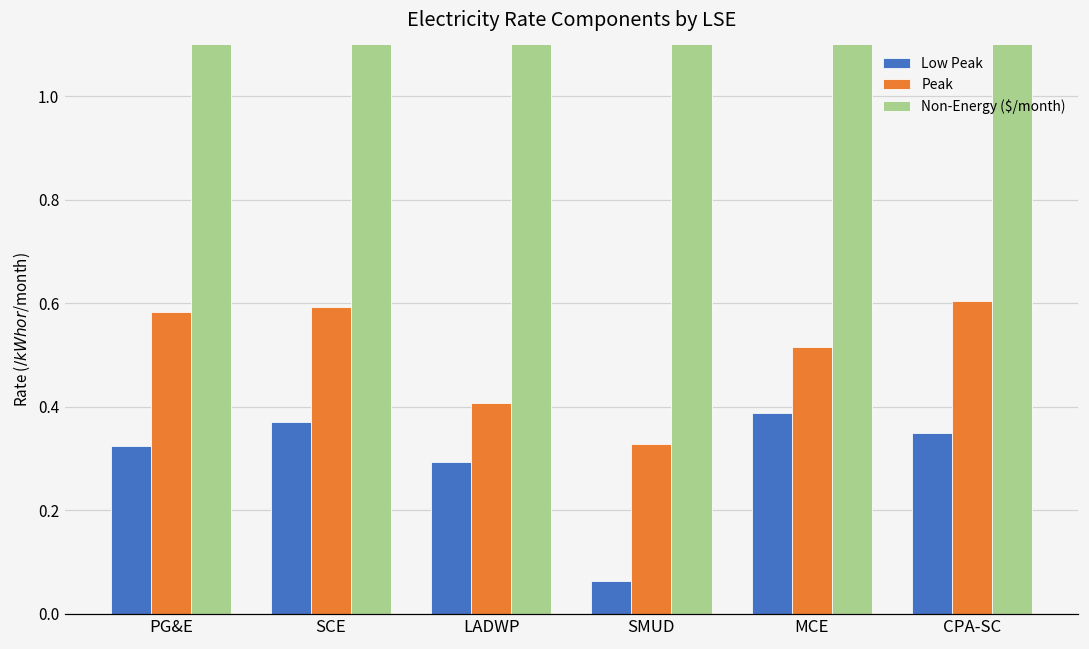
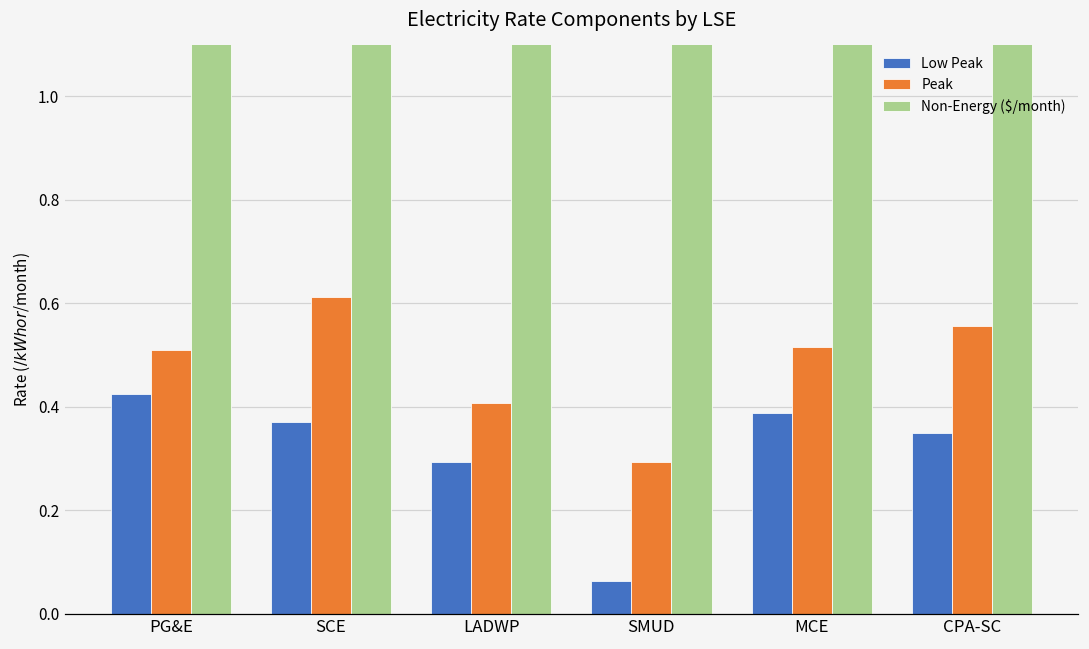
Low Peak, PG&E: 0.33 -> 0.43
Peak, PG&E: 0.58 -> 0.51
Peak, SCE: 0.59 -> 0.61
Peak, SMUD: 0.33 -> 0.29
Peak, CPA-SC: 0.60 -> 0.56
